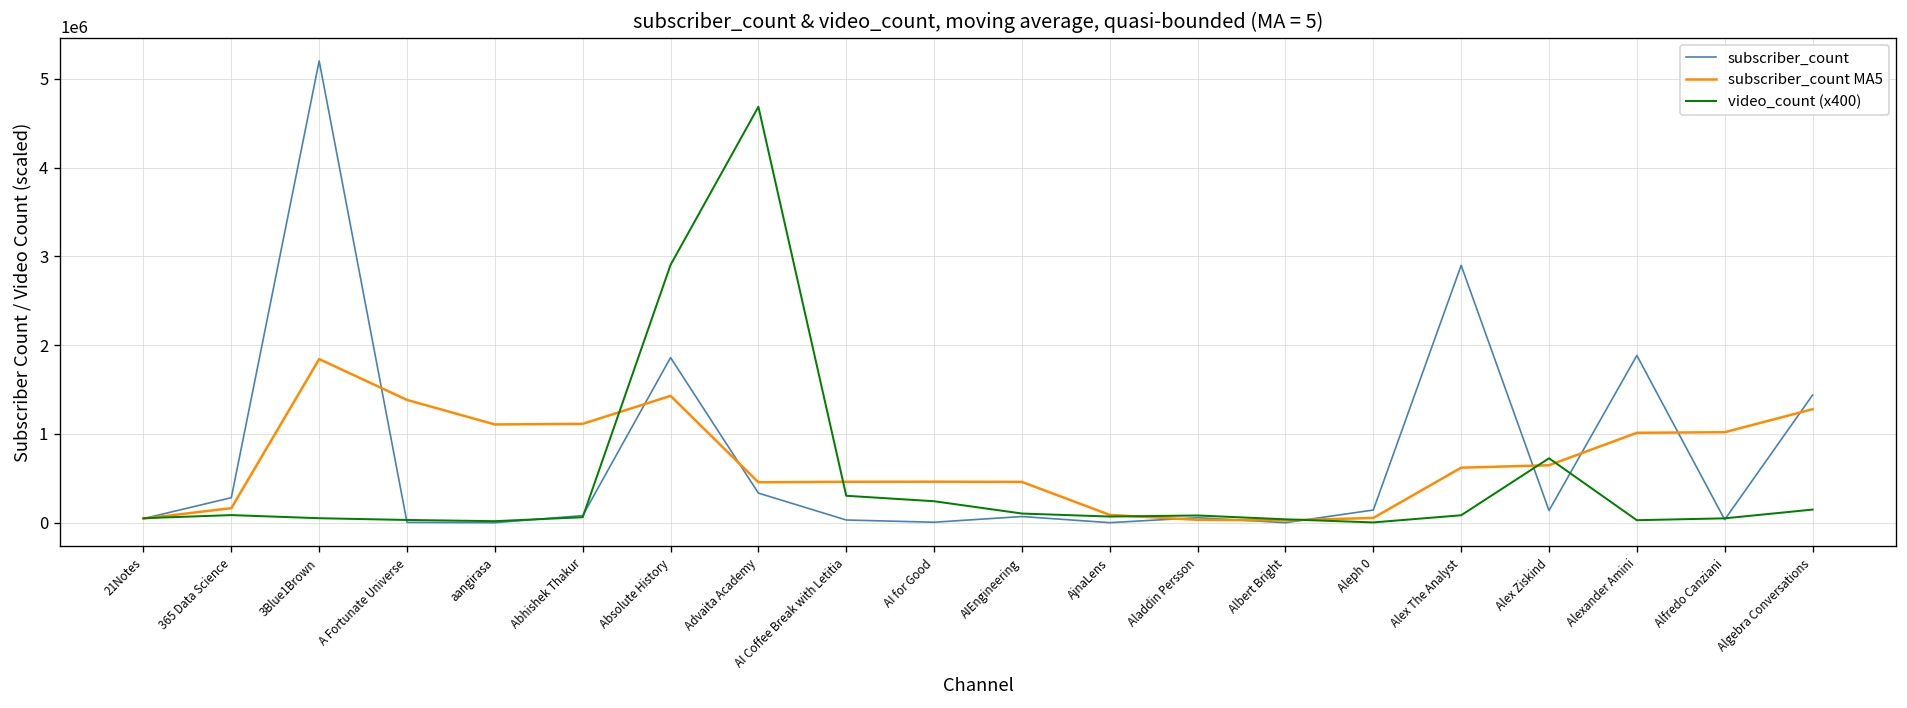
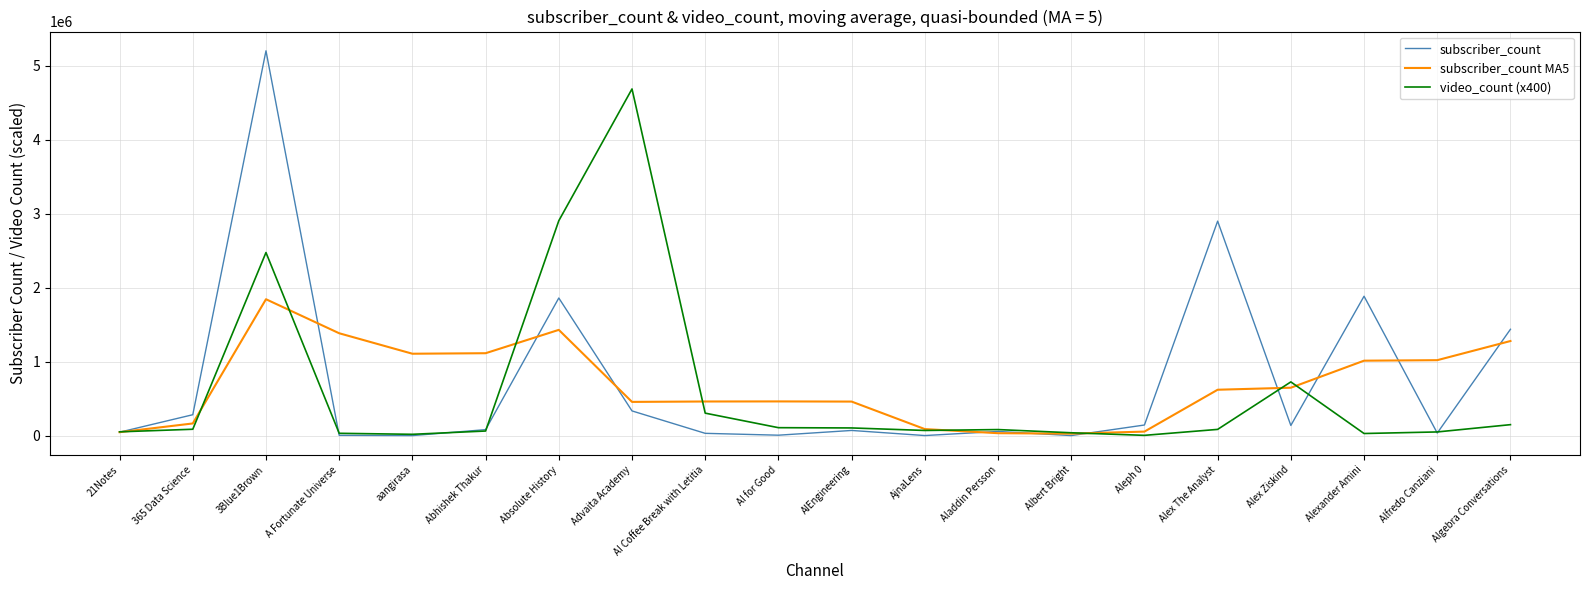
video_count (x400), 3Blue1Brown: 100000 -> 2500000
video_count (x400), AI for Good: 200000 -> 100000
